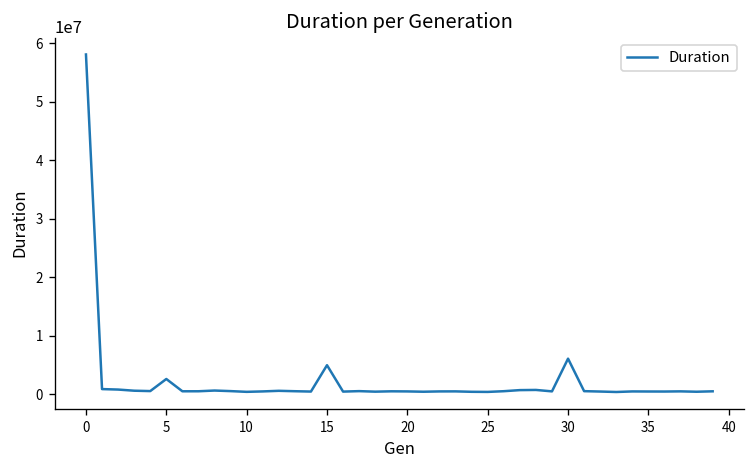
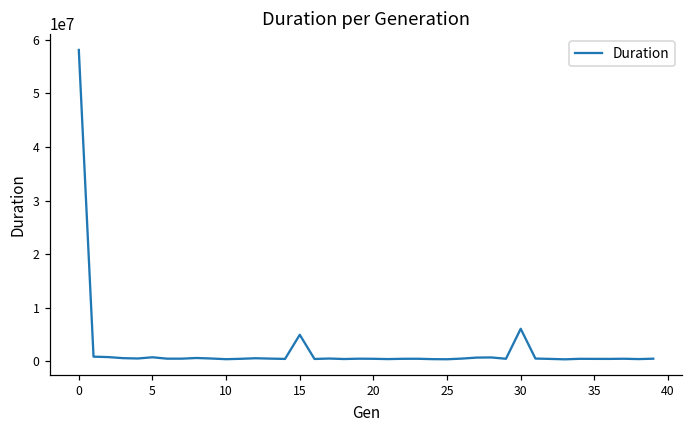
5: 3000000 -> 1000000
